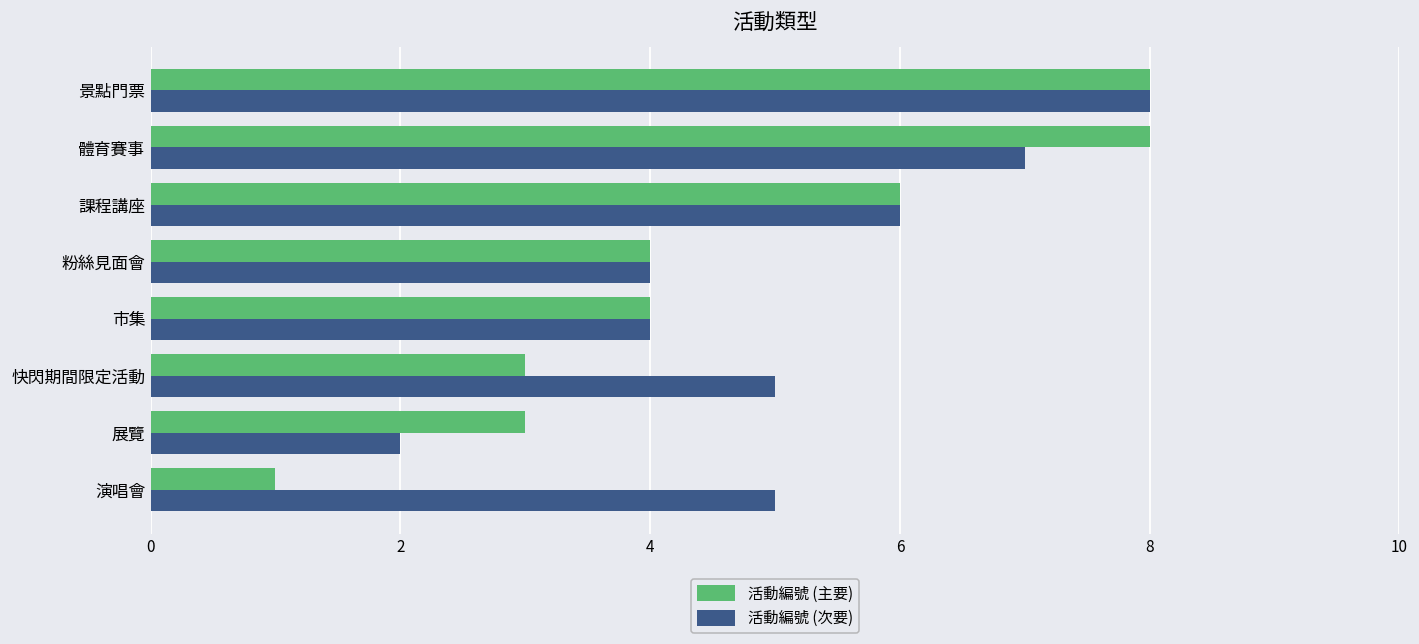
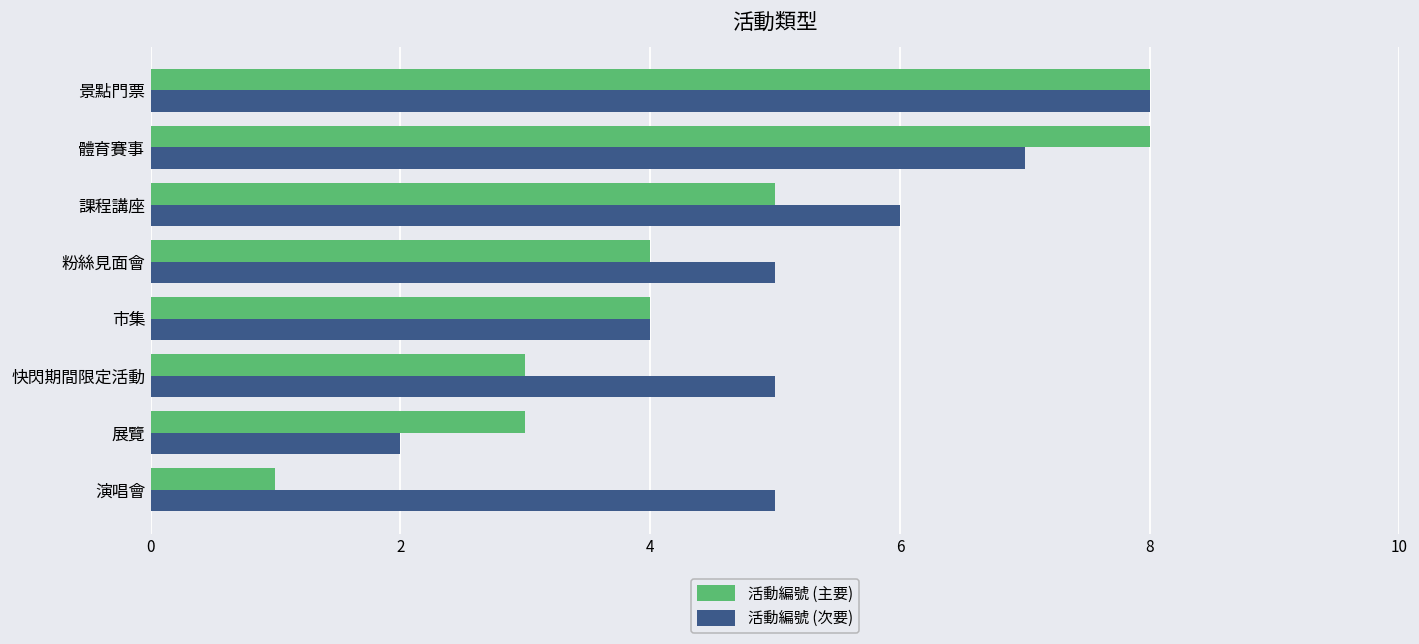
活動編號 (主要), 課程講座: 6 -> 5
活動編號 (次要), 粉絲見面會: 4 -> 5
